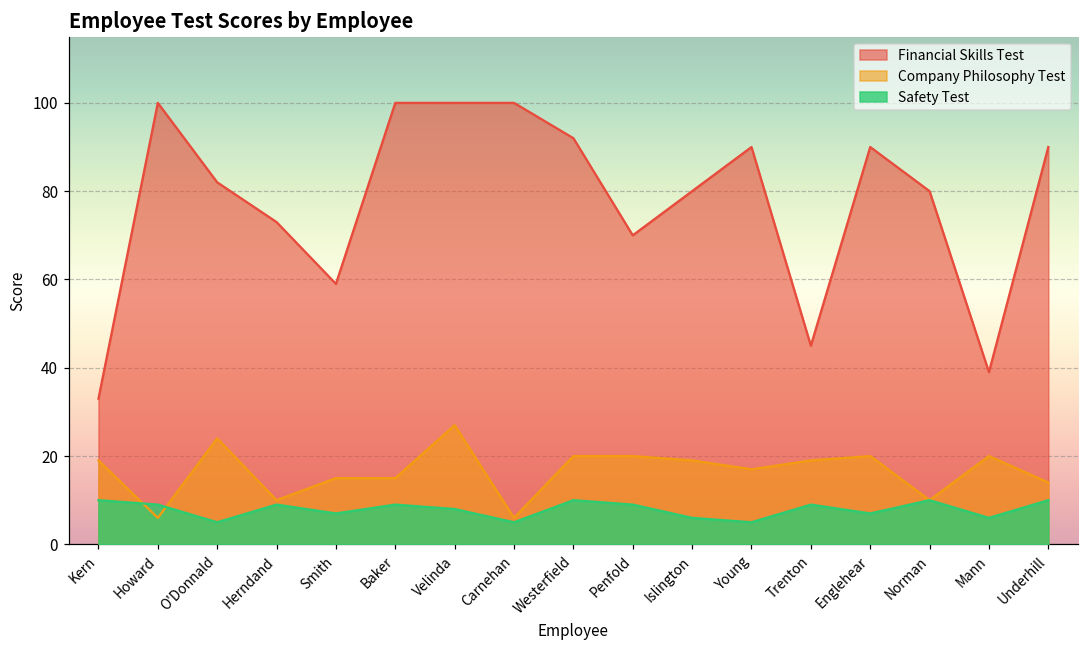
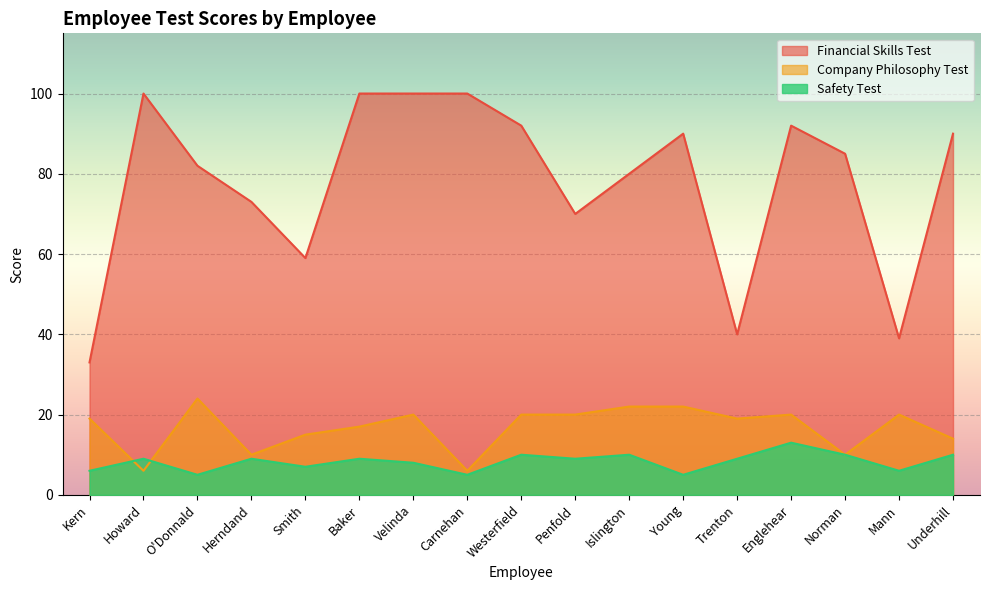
Safety Test, Kern: 10 -> 6
Company Philosophy Test, Baker: 15 -> 17
Company Philosophy Test, Velinda: 27 -> 20
Company Philosophy Test, Islington: 19 -> 22
Safety Test, Islington: 6 -> 10
Company Philosophy Test, Young: 17 -> 22
Financial Skills Test, Trenton: 45 -> 40
Financial Skills Test, Englehear: 90 -> 92
Safety Test, Englehear: 7 -> 13
Financial Skills Test, Norman: 80 -> 85
